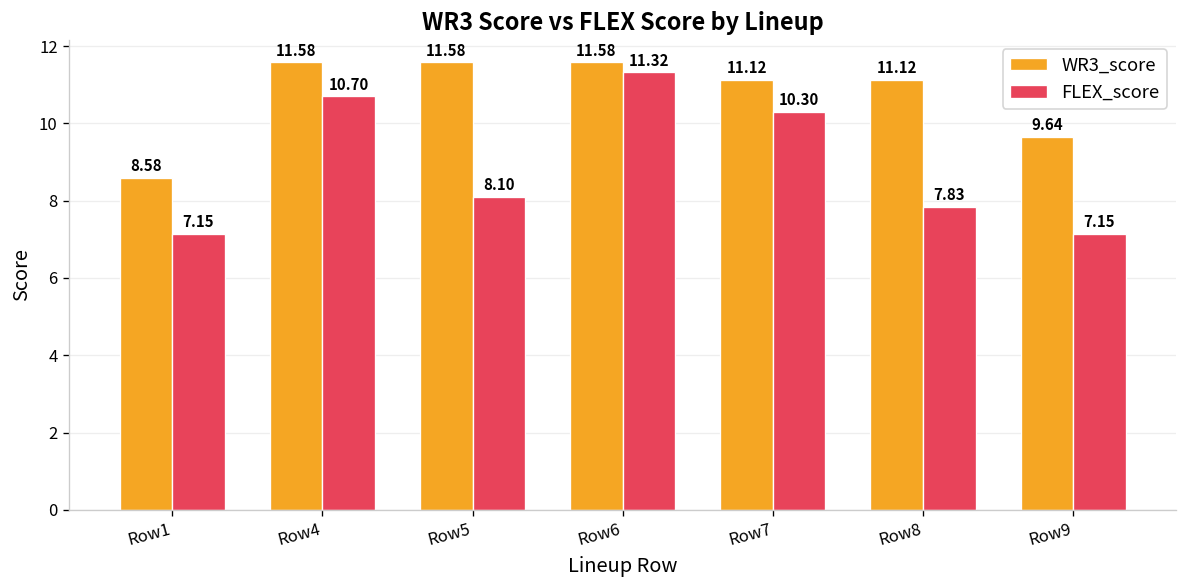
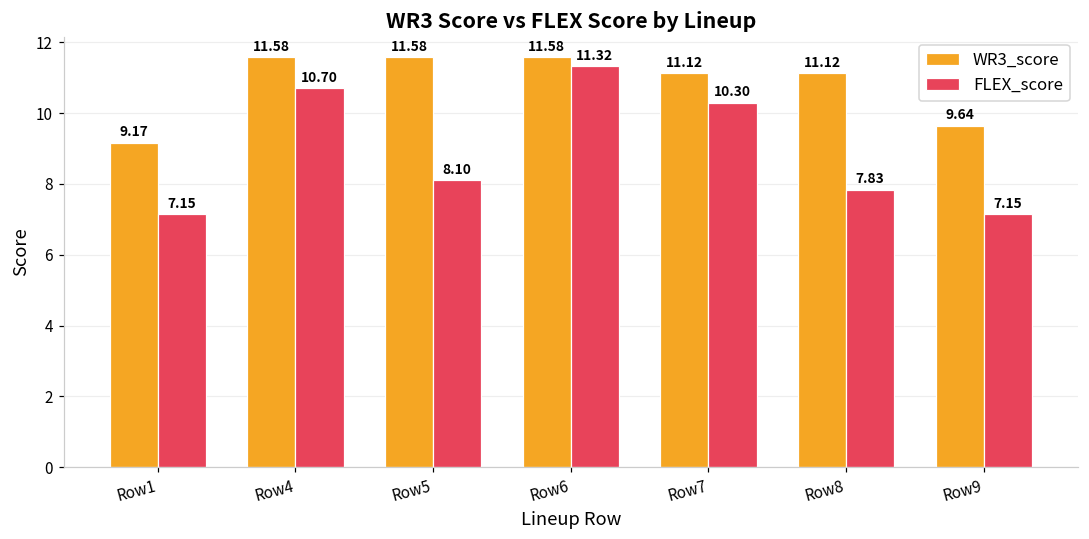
WR3_score, Row1: 8.58 -> 9.17
